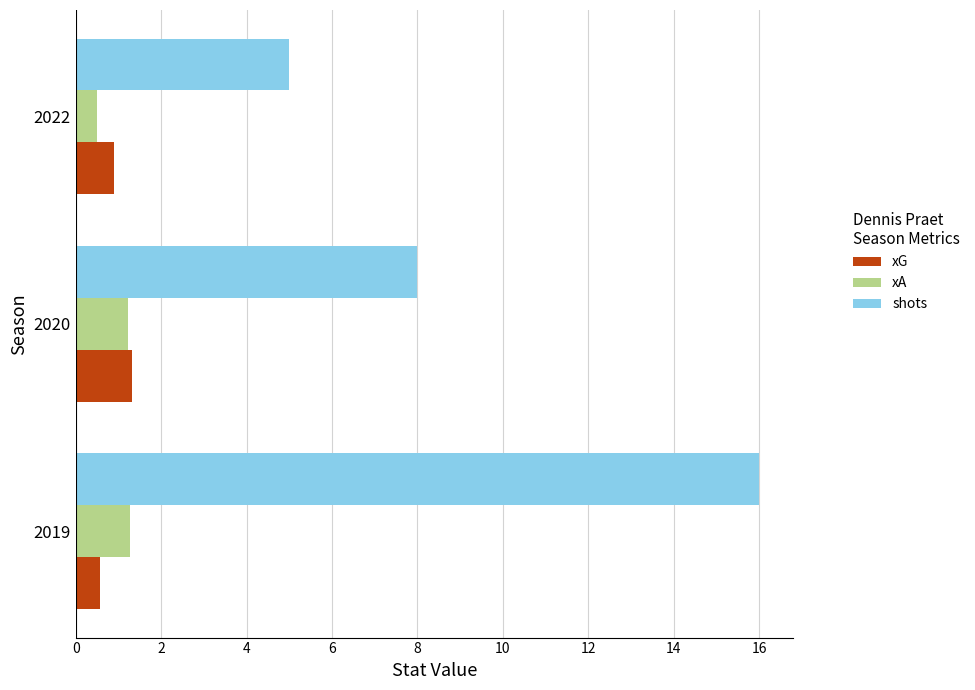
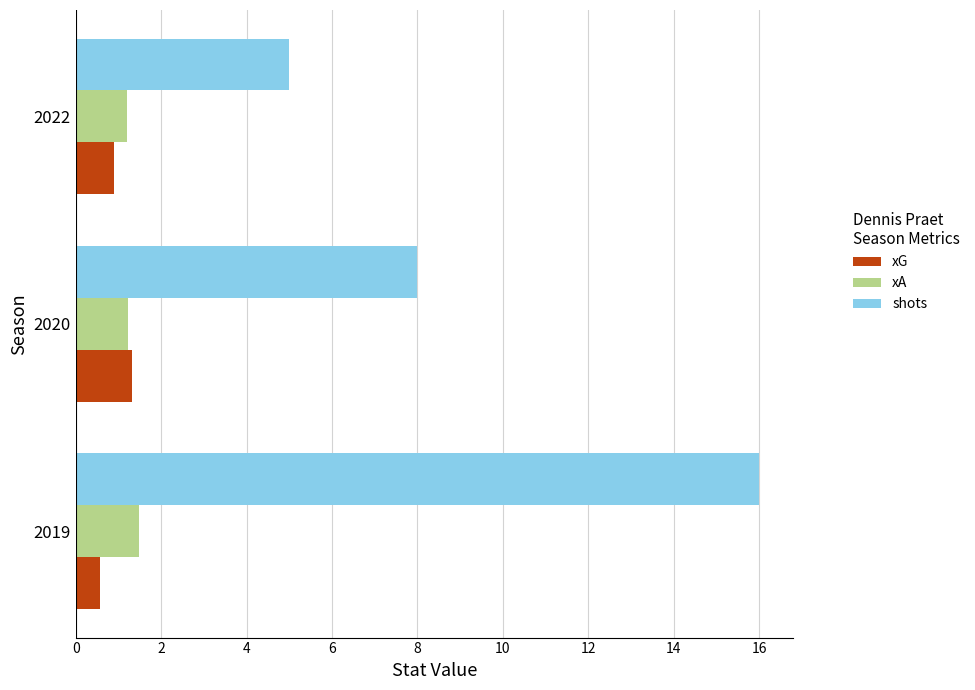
xA, 2022: 0.5 -> 1.2
xA, 2019: 1.3 -> 1.5
